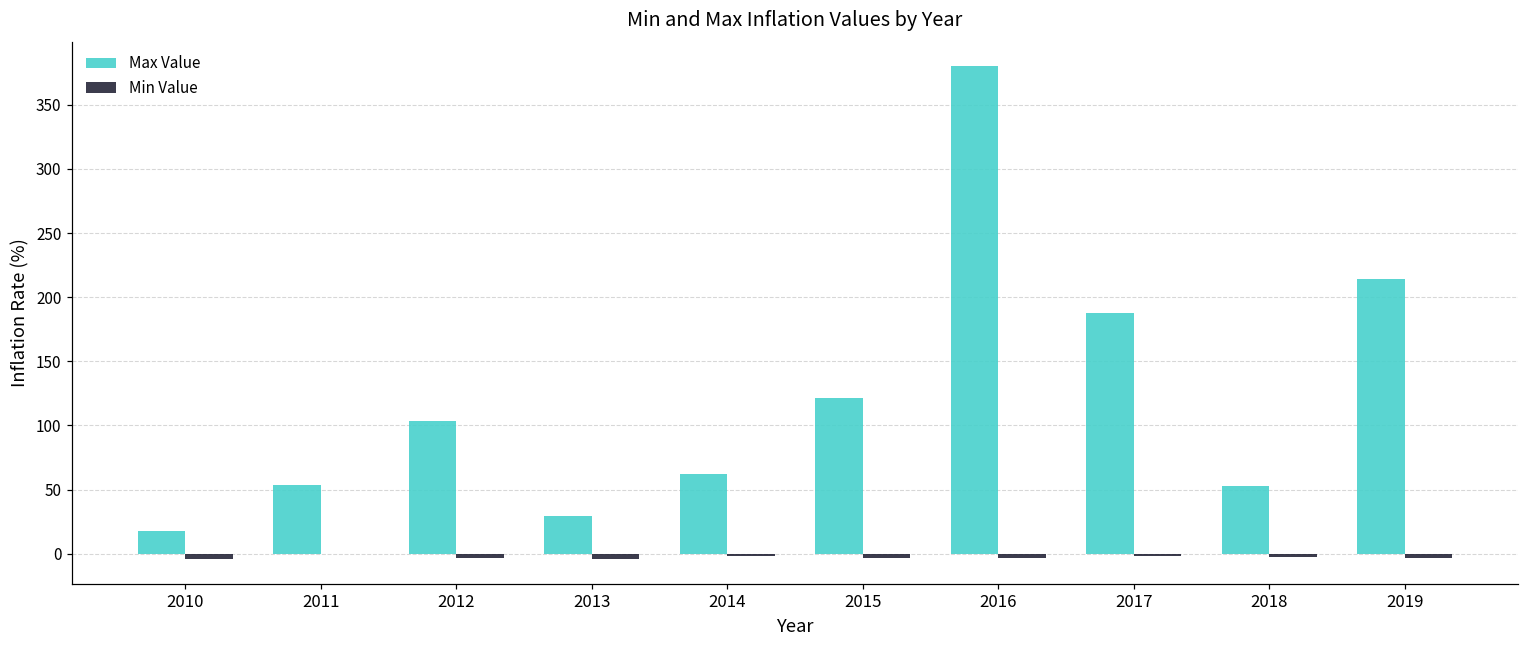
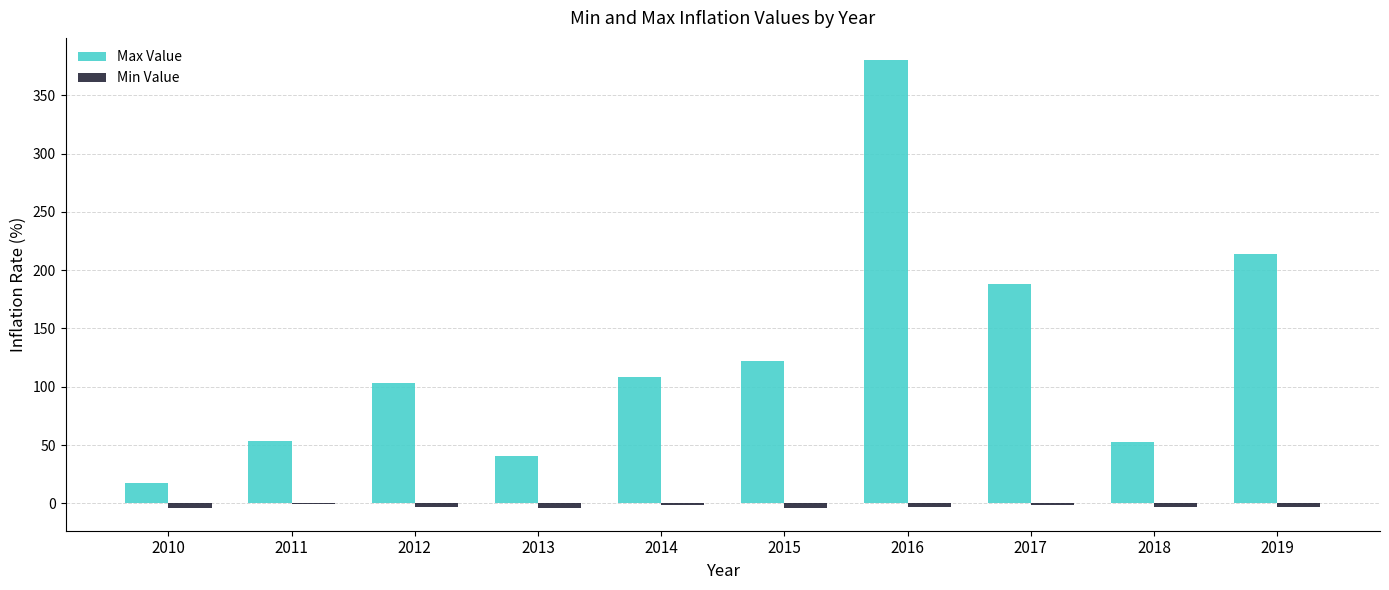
Max Value, 2013: 29 -> 41
Max Value, 2014: 62 -> 108
